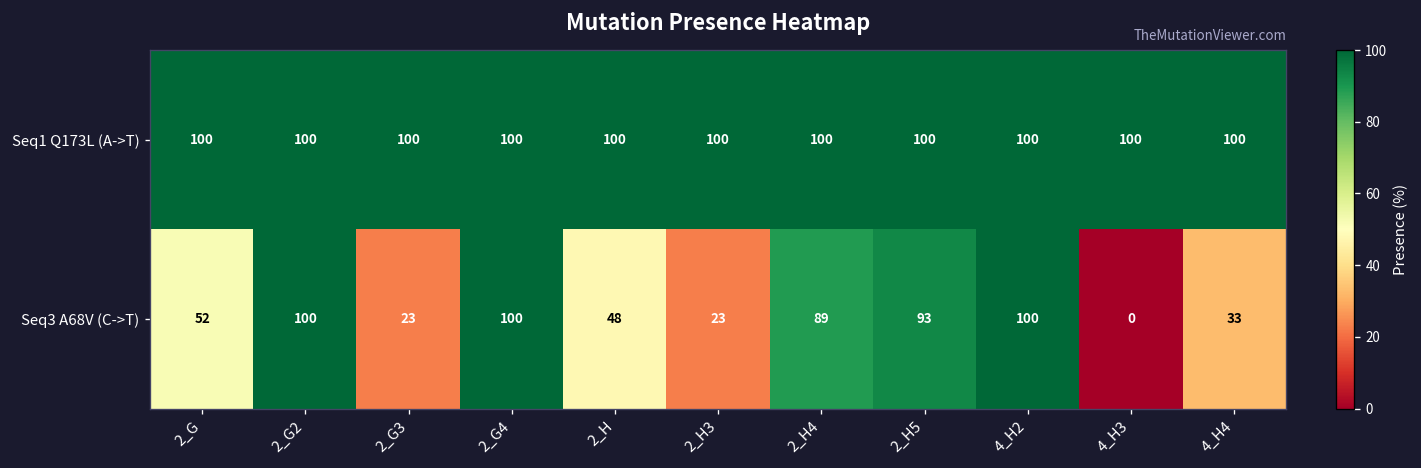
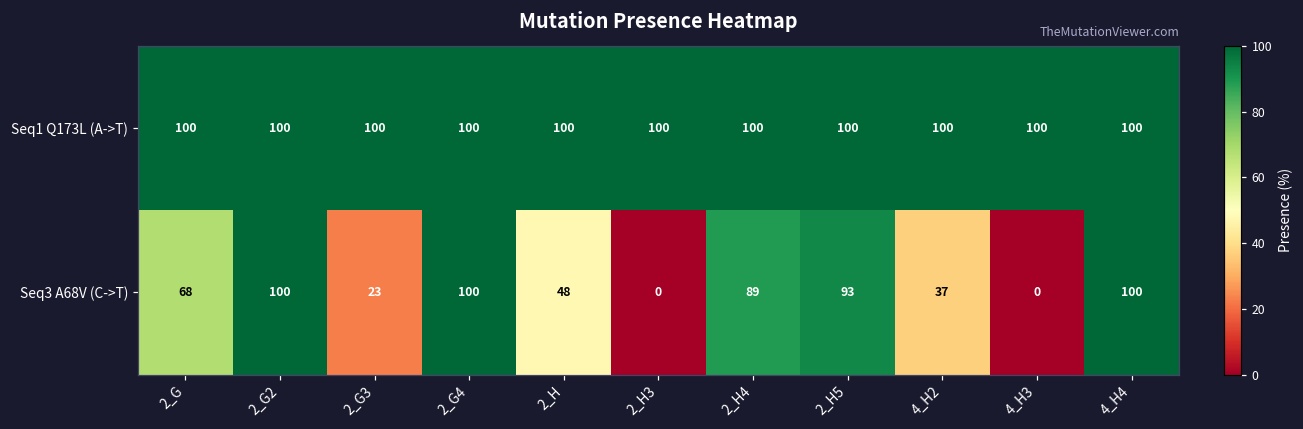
Seq3 A68V (C->T), 2_G: 52 -> 68
Seq3 A68V (C->T), 2_H3: 23 -> 0
Seq3 A68V (C->T), 4_H2: 100 -> 37
Seq3 A68V (C->T), 4_H4: 33 -> 100
